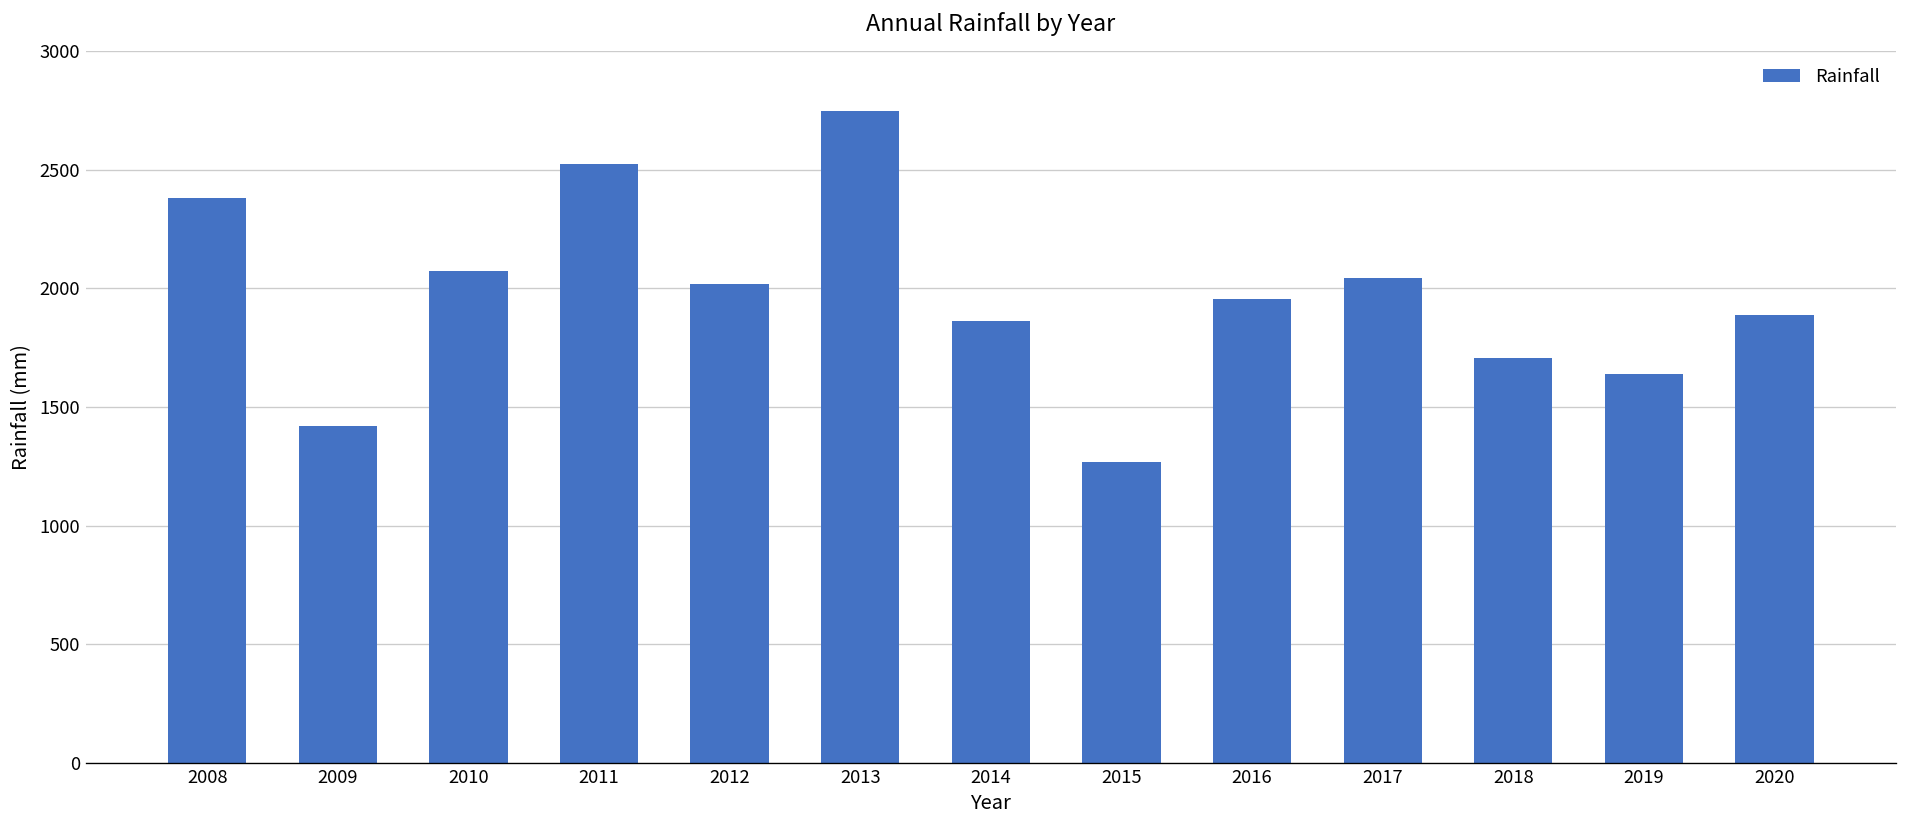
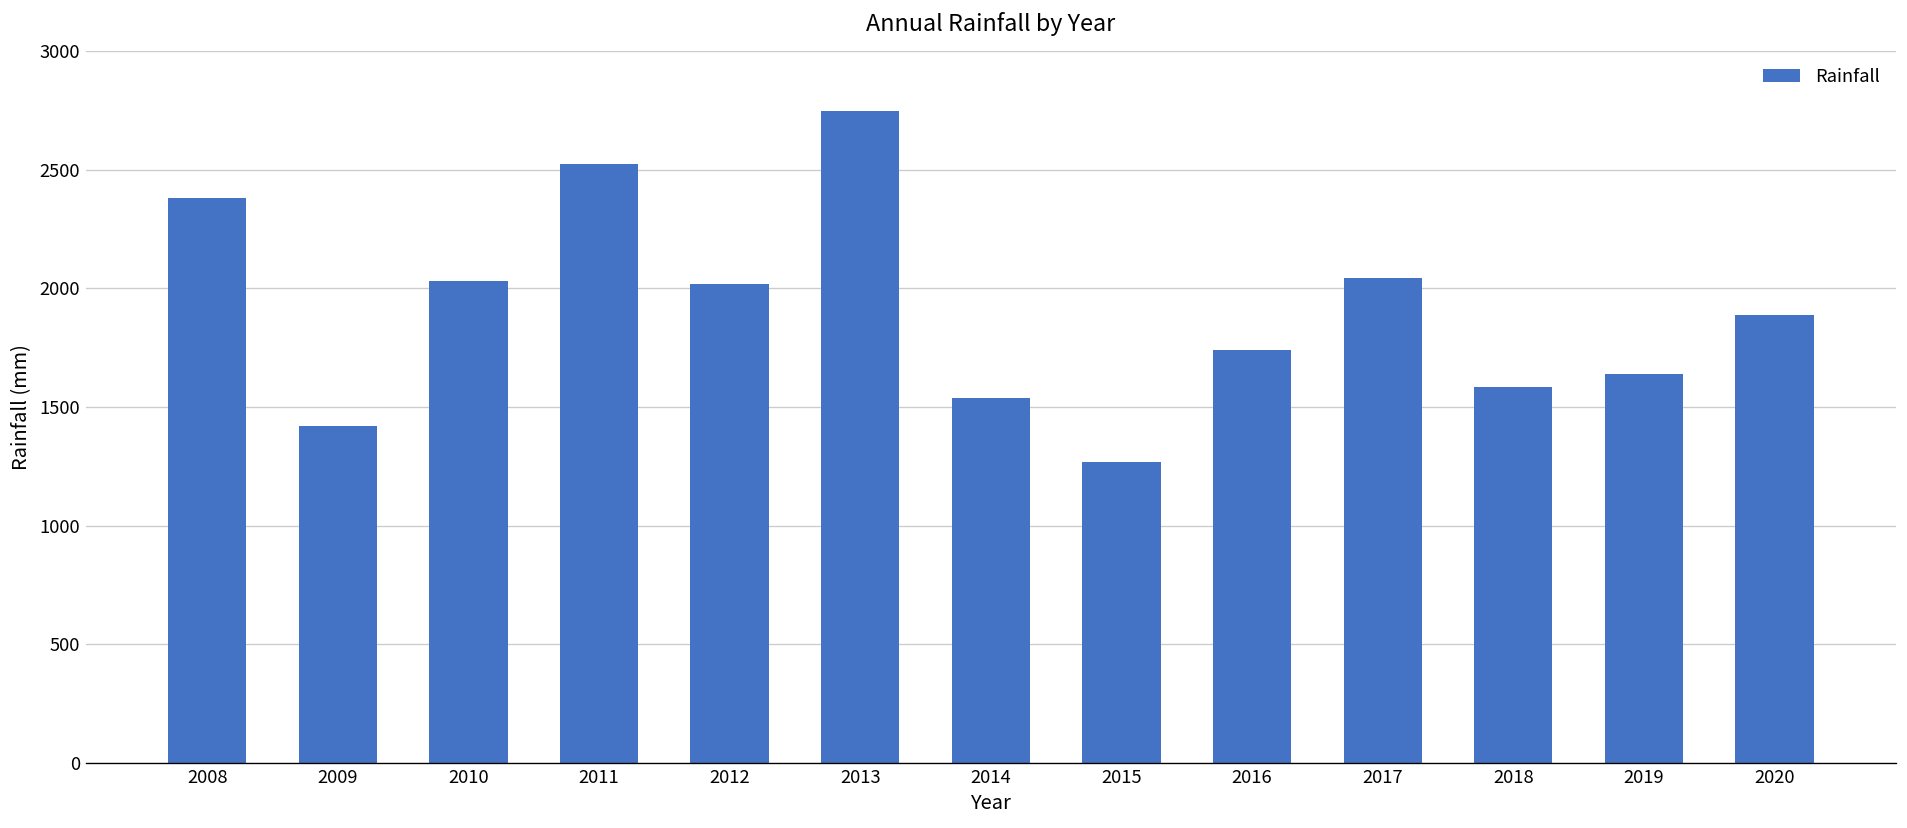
2010: 2080 -> 2030
2014: 1860 -> 1540
2016: 1960 -> 1740
2018: 1710 -> 1580
